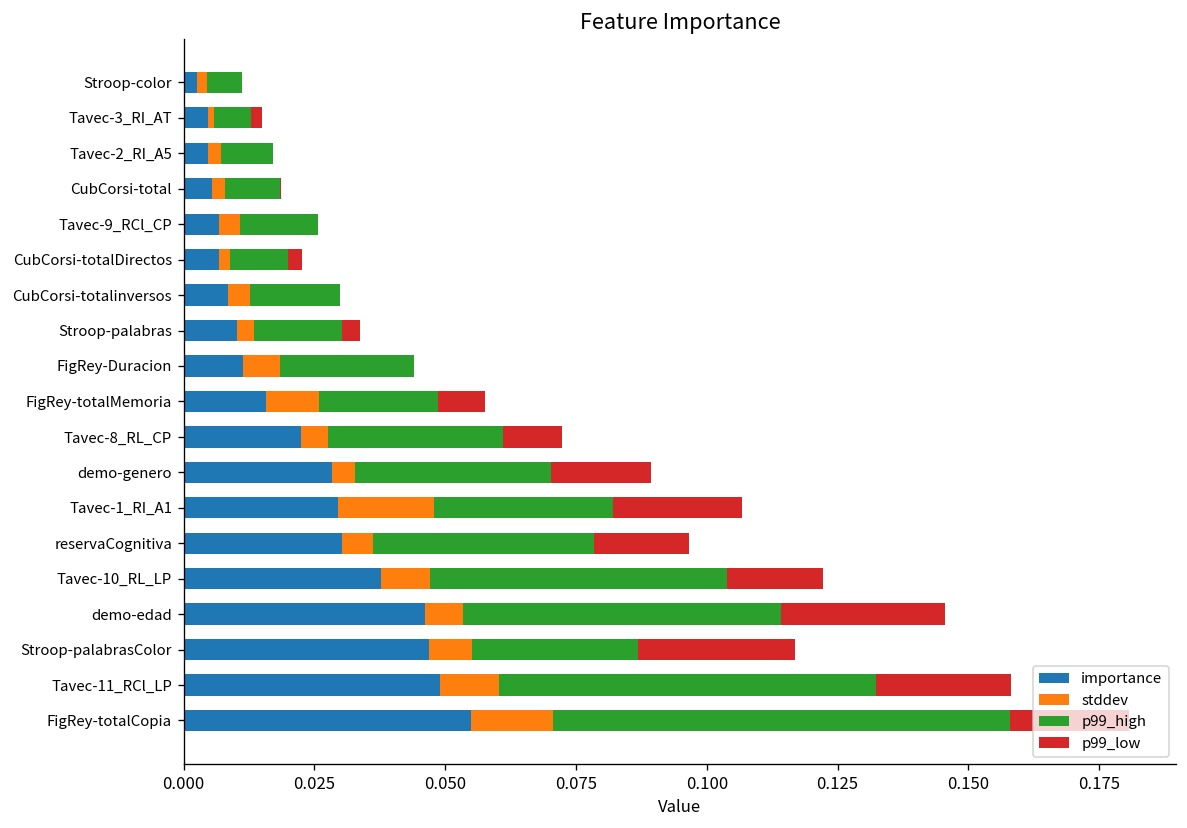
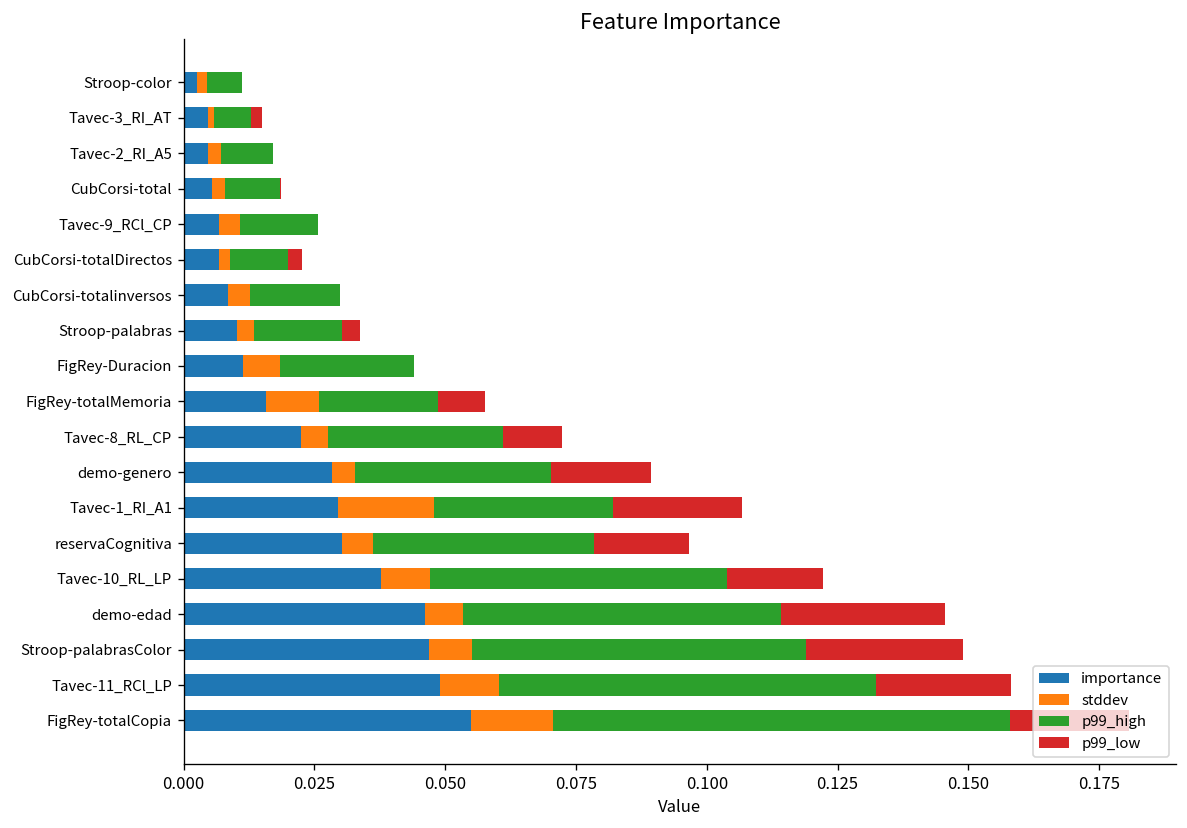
p99_high, Stroop-palabrasColor: 0.032 -> 0.064
